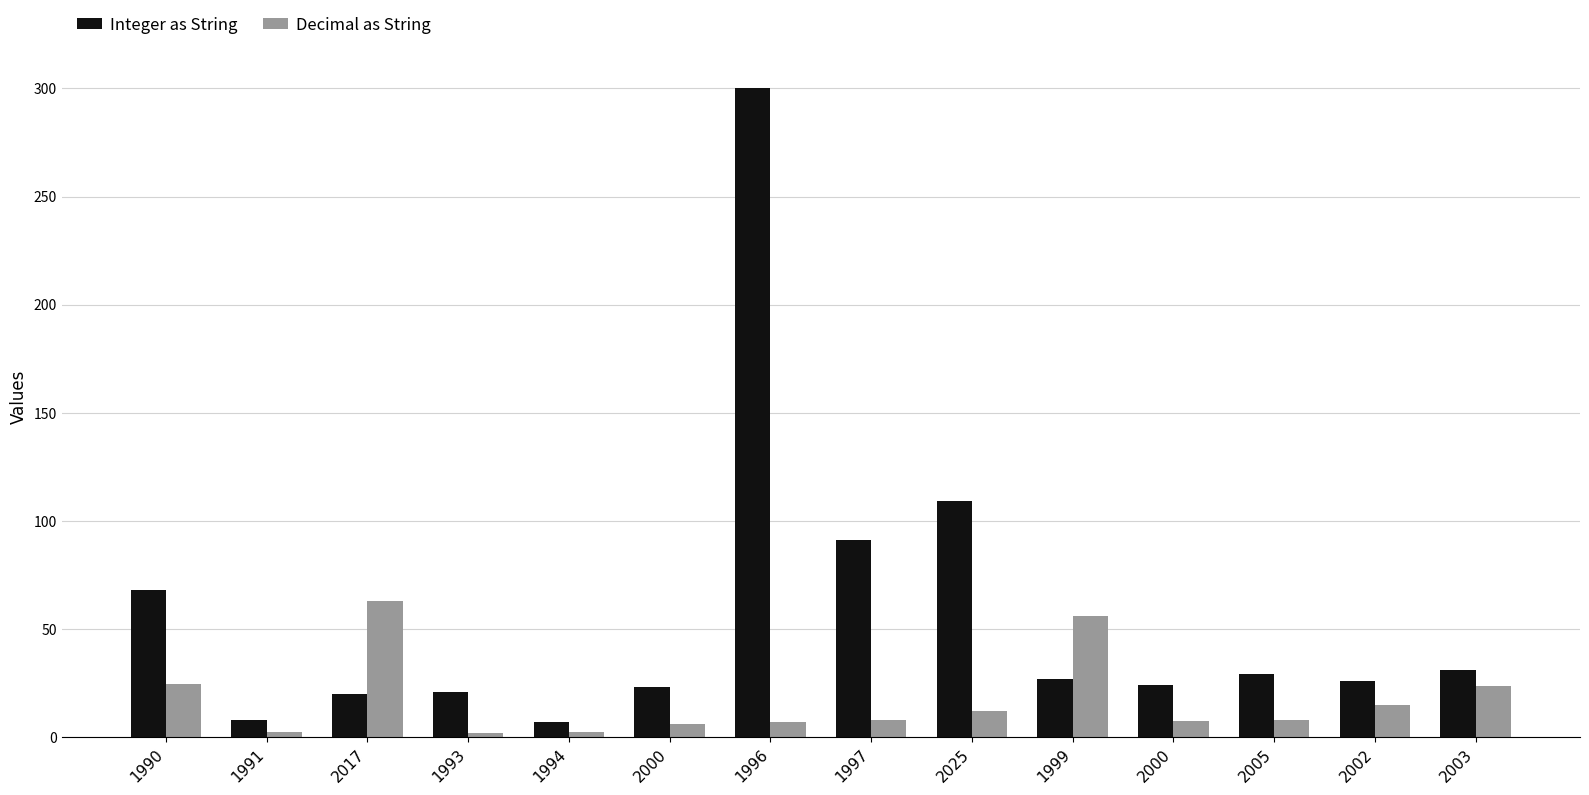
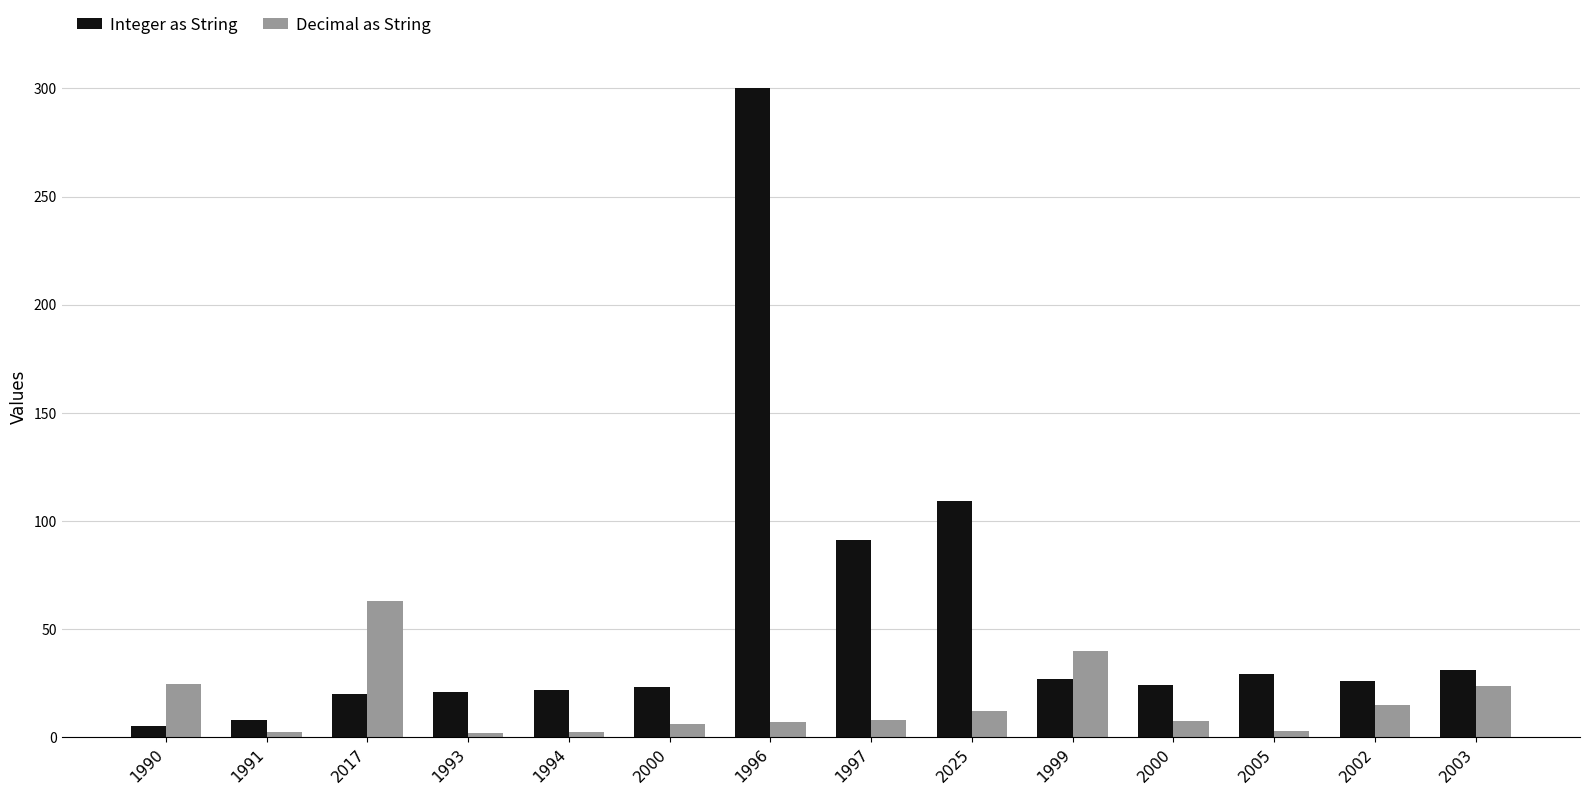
Integer as String, 1990: 68 -> 5
Integer as String, 1994: 7 -> 22
Decimal as String, 1999: 56 -> 40
Decimal as String, 2005: 8 -> 3
